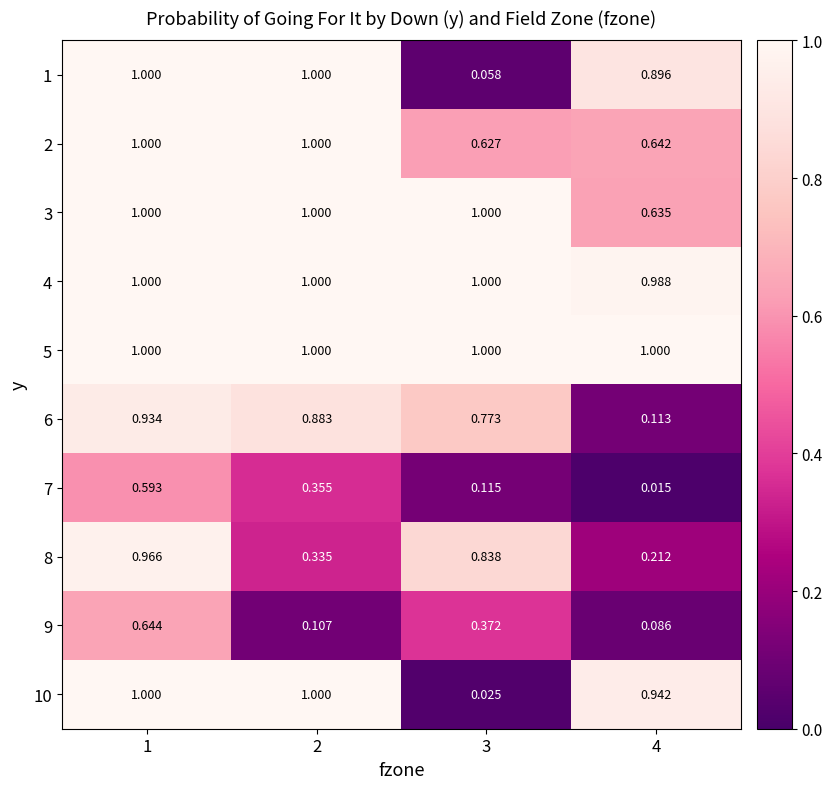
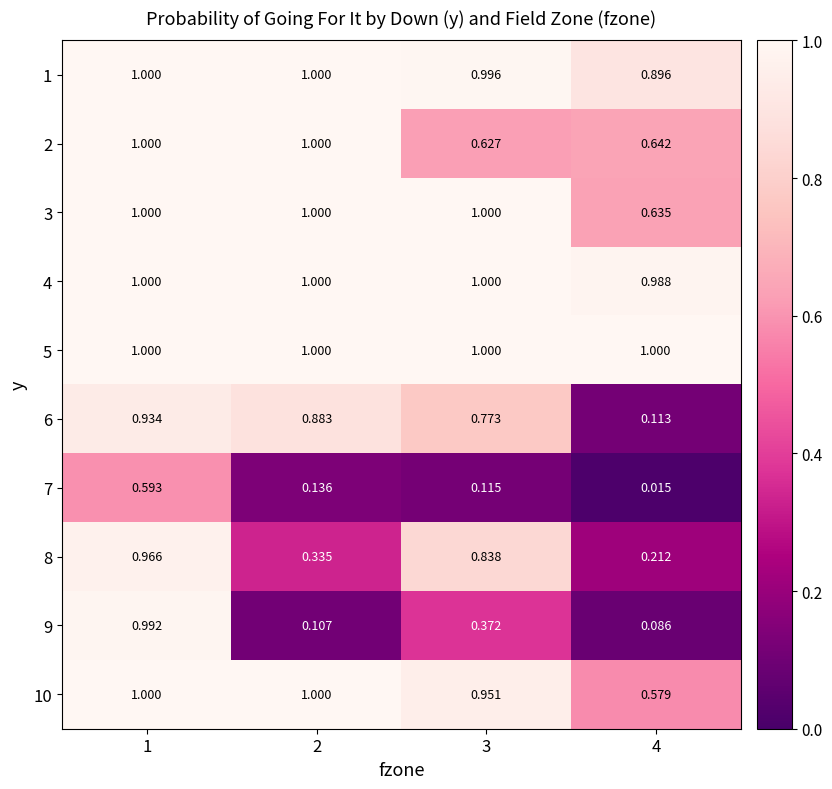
1, 3: 0.058 -> 0.996
7, 2: 0.355 -> 0.136
9, 1: 0.644 -> 0.992
10, 3: 0.025 -> 0.951
10, 4: 0.942 -> 0.579
